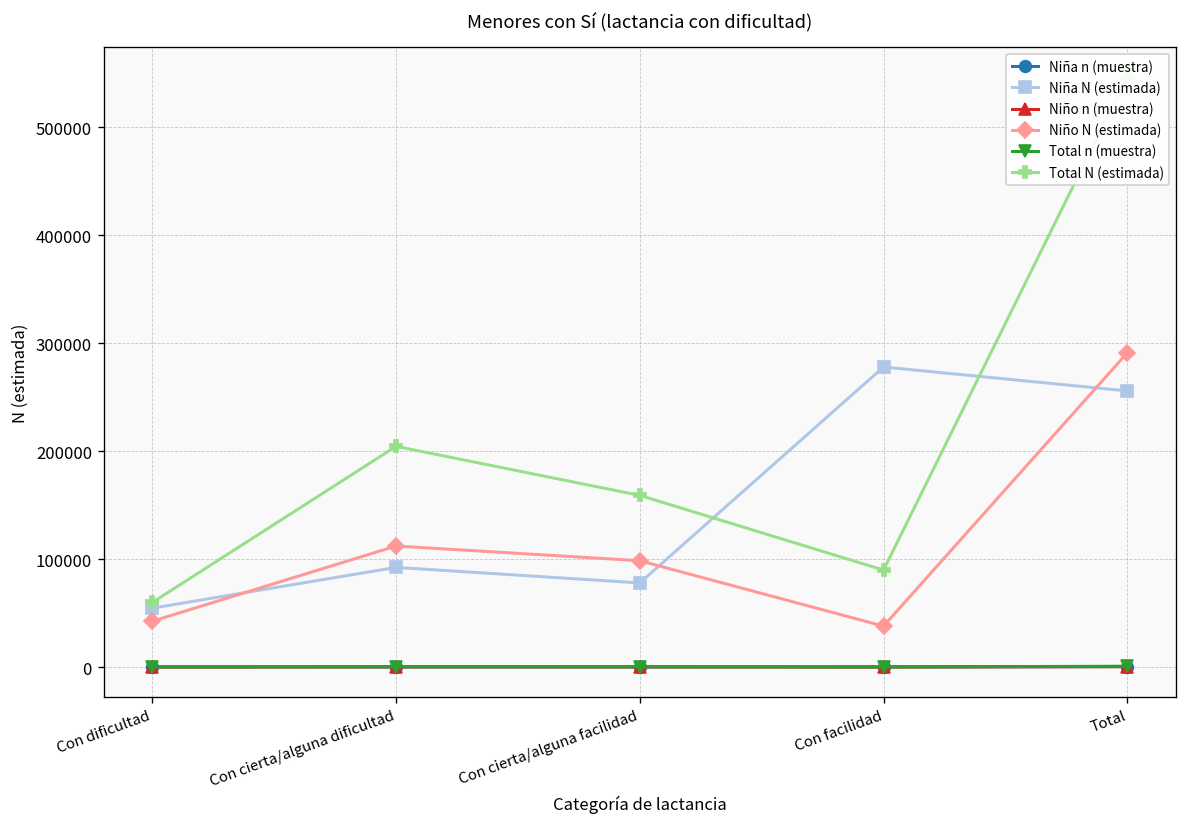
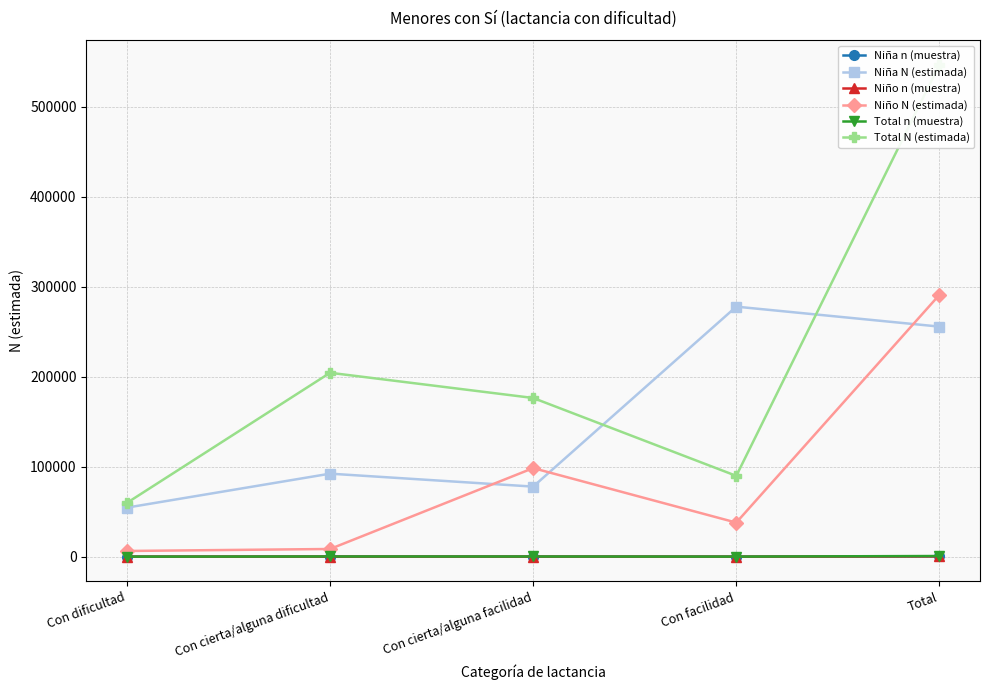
Niño N (estimada), Con dificultad: 40000 -> 10000
Niño N (estimada), Con cierta/alguna dificultad: 110000 -> 10000
Total N (estimada), Con cierta/alguna facilidad: 160000 -> 180000
